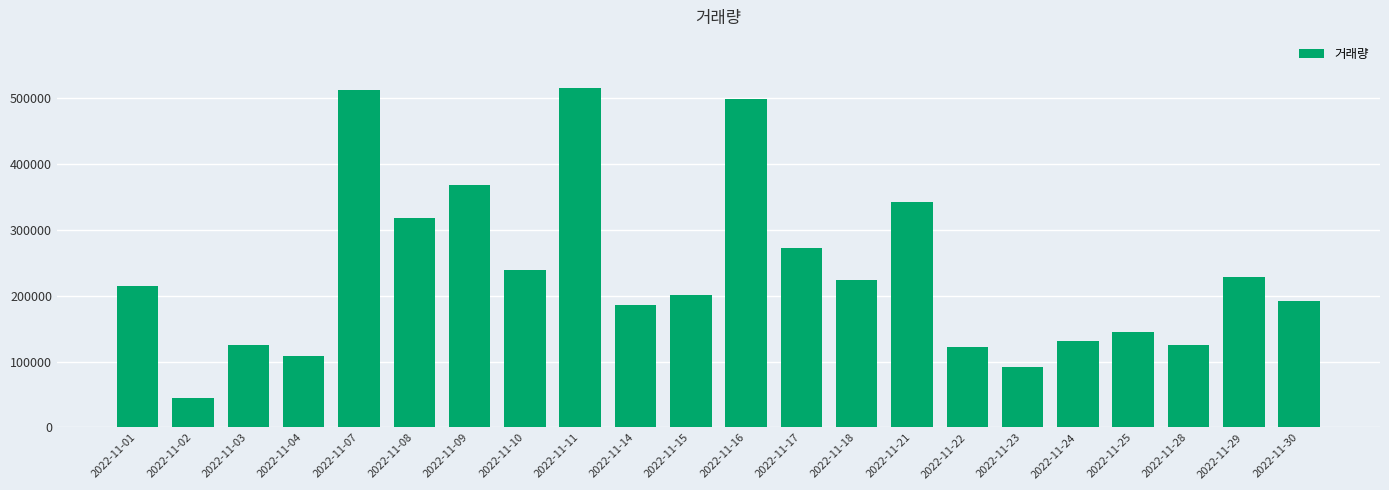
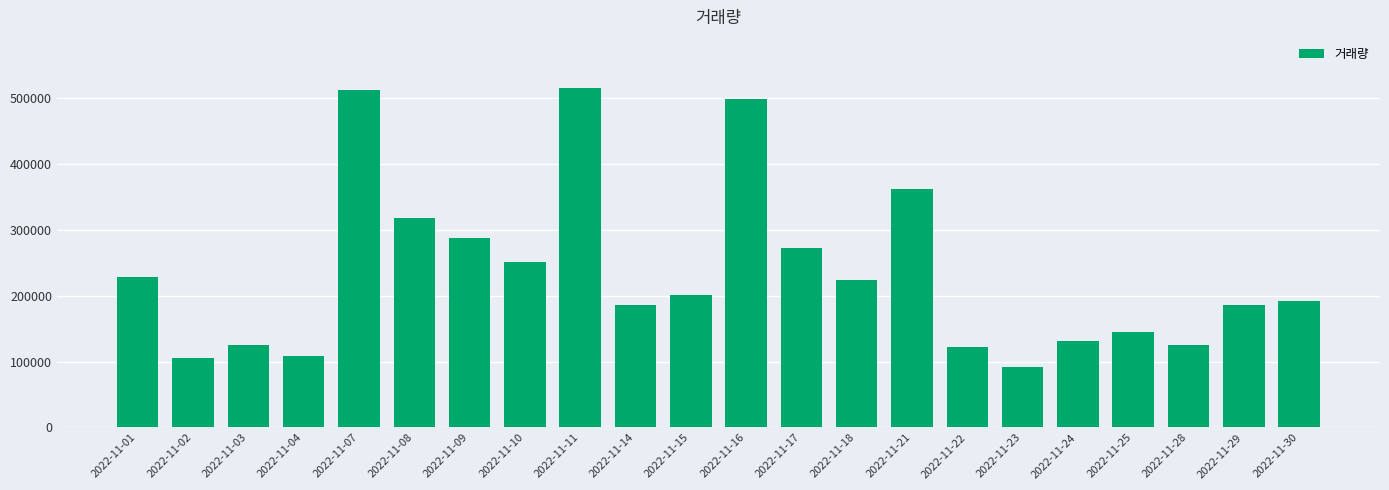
2022-11-01: 210000 -> 230000
2022-11-02: 40000 -> 110000
2022-11-09: 370000 -> 290000
2022-11-10: 240000 -> 250000
2022-11-21: 340000 -> 360000
2022-11-29: 230000 -> 190000
